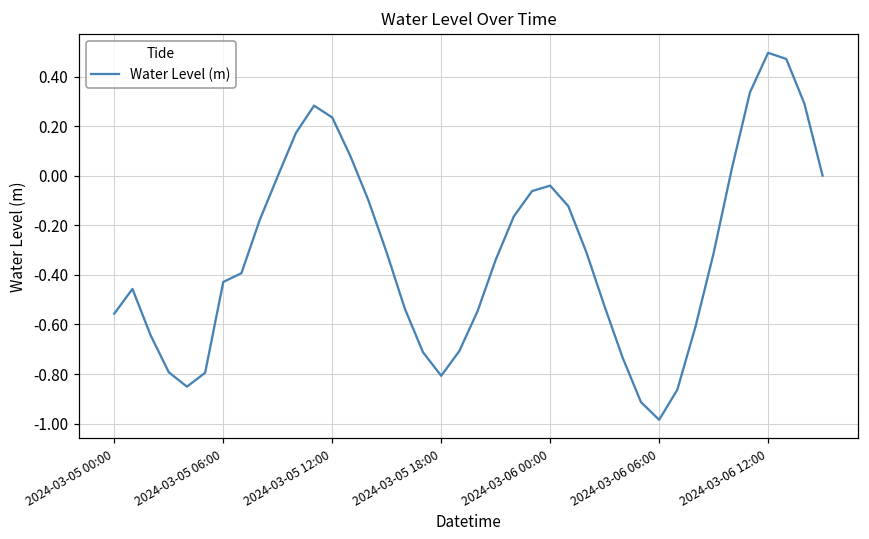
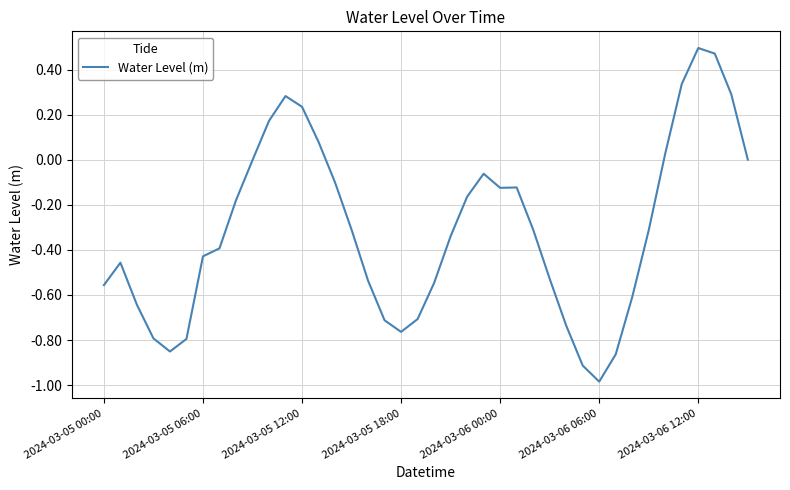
2024-03-05 18:00: -0.81 -> -0.76
2024-03-06 00:00: -0.04 -> -0.12
